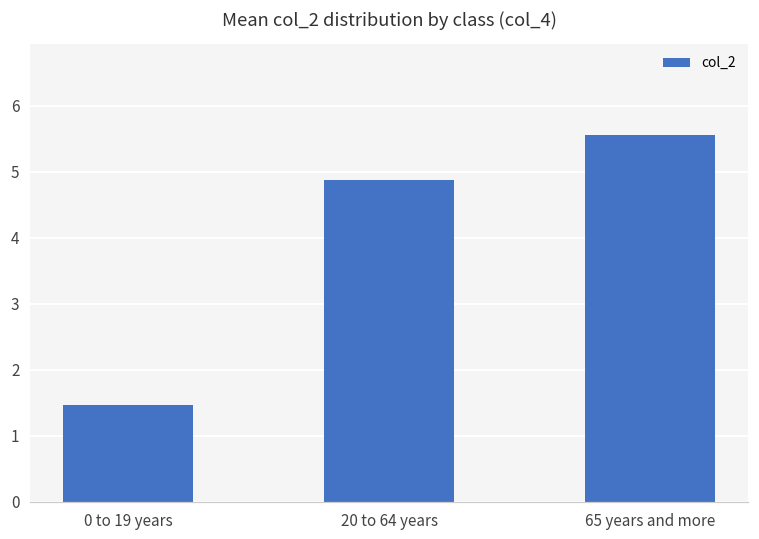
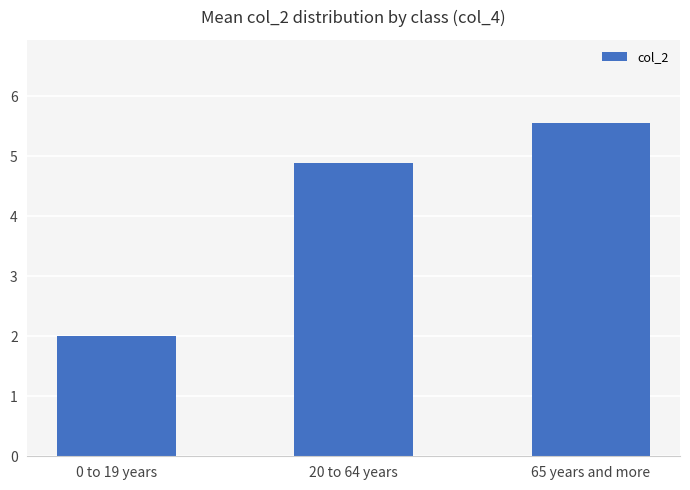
0 to 19 years: 1.5 -> 2.0
